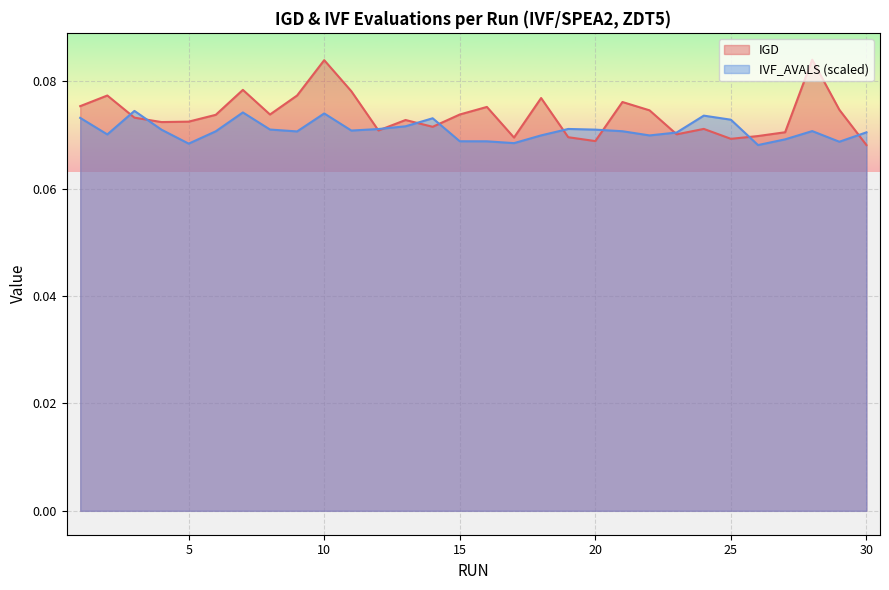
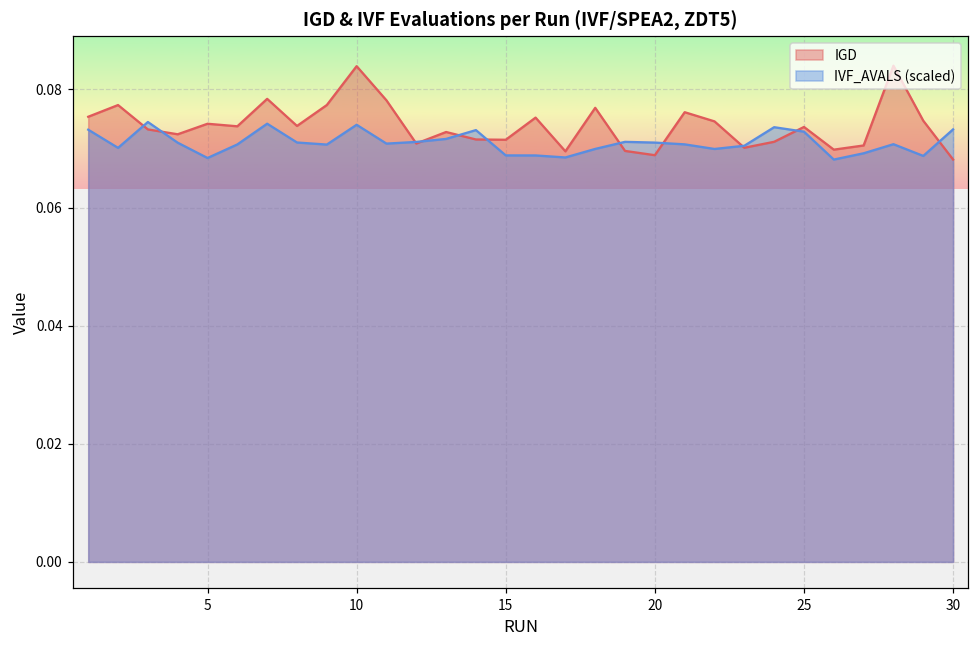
IGD, 5: 0.072 -> 0.074
IGD, 15: 0.074 -> 0.071
IGD, 25: 0.069 -> 0.074
IVF_AVALS (scaled), 30: 0.070 -> 0.073
